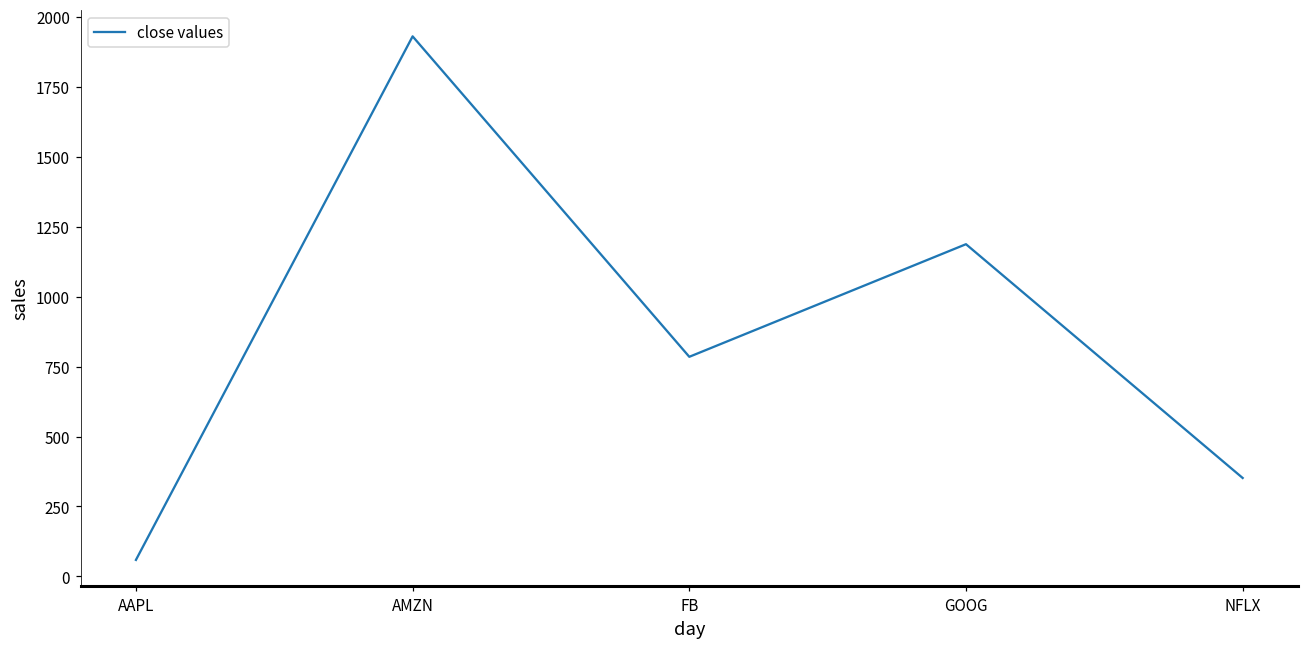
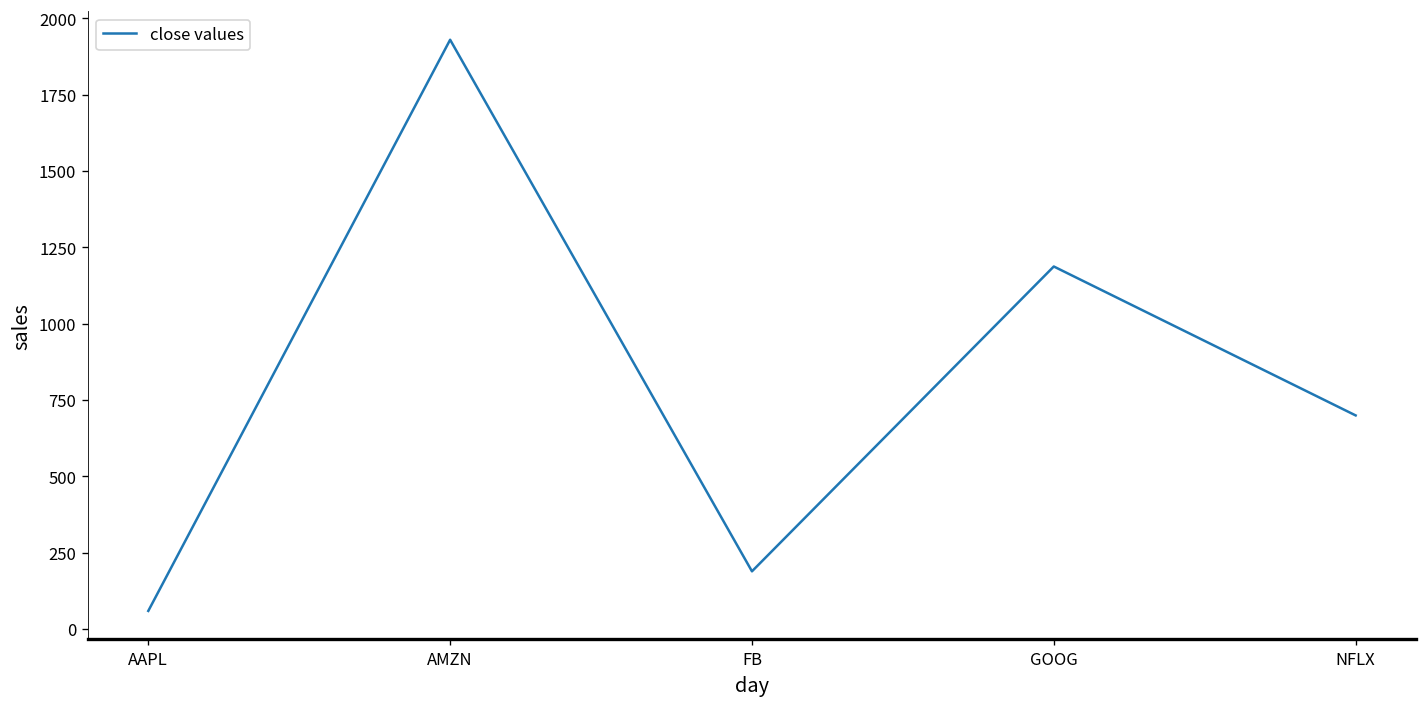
FB: 780 -> 190
NFLX: 350 -> 700
